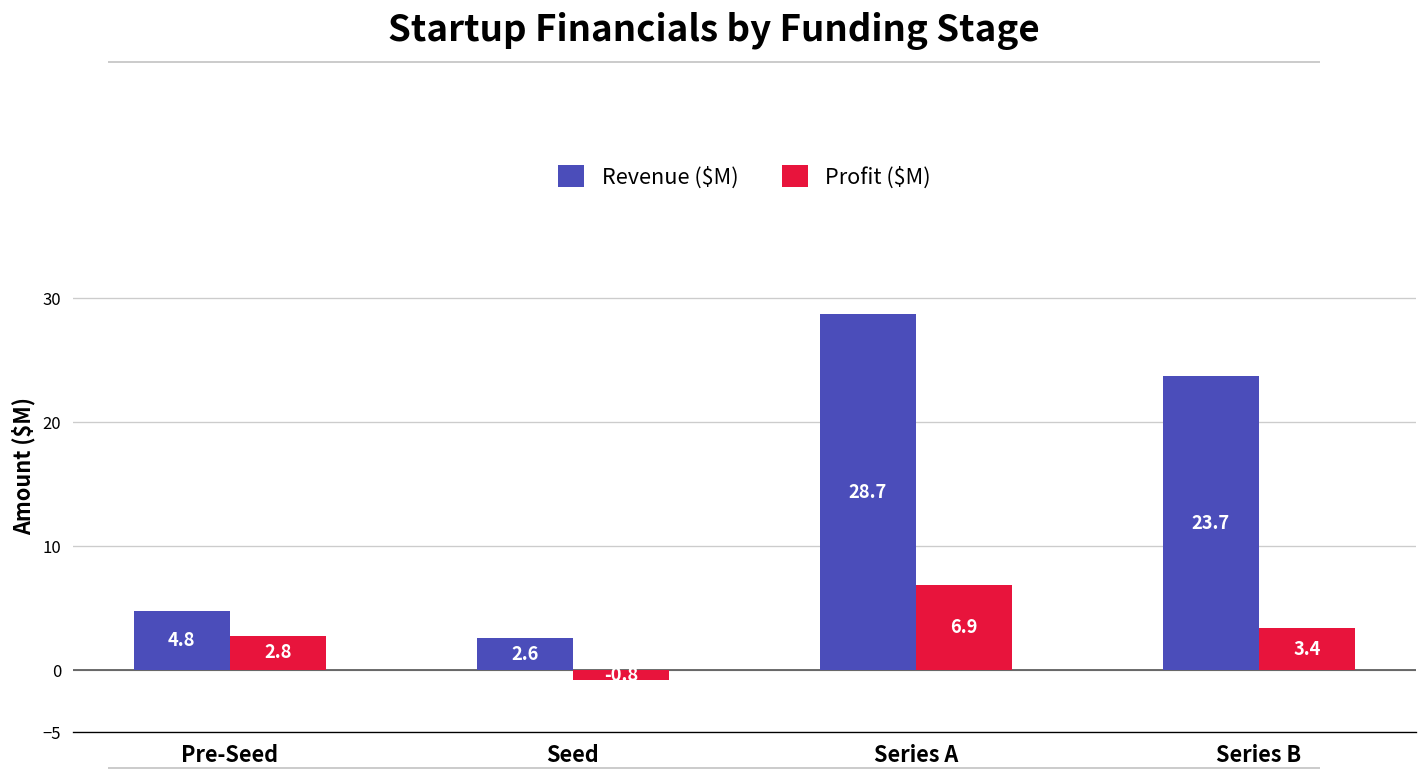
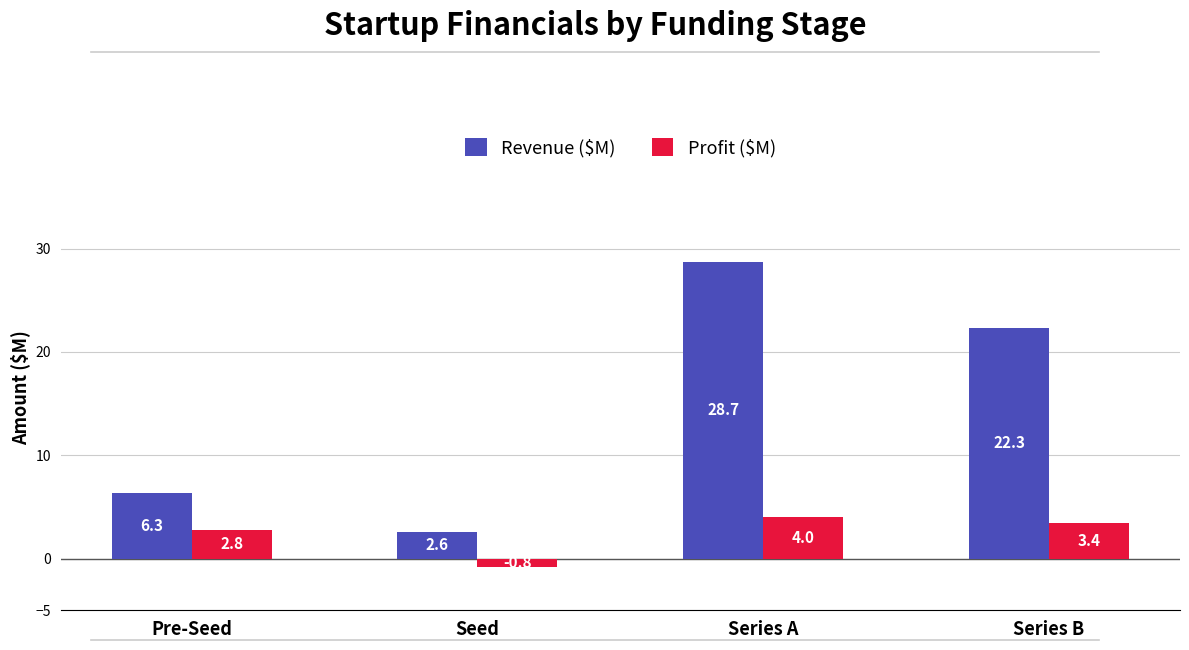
Revenue ($M), Pre-Seed: 4.8 -> 6.3
Profit ($M), Series A: 6.9 -> 4.0
Revenue ($M), Series B: 23.7 -> 22.3
